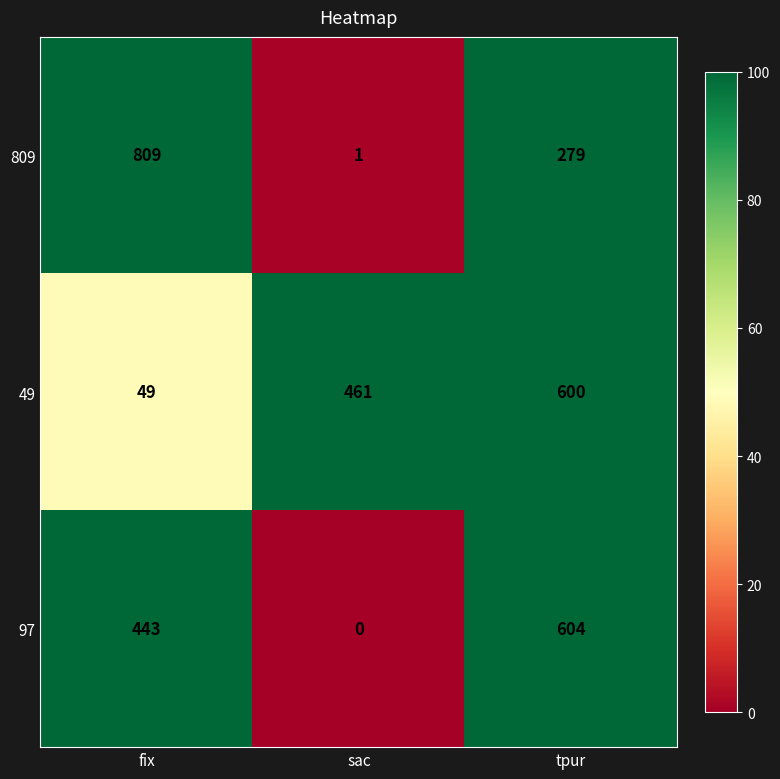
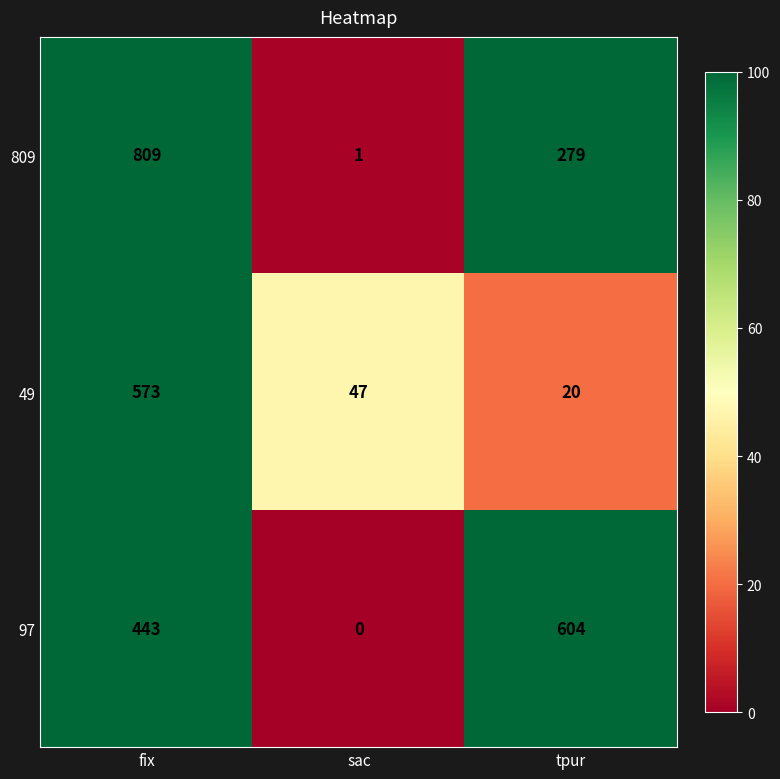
49, fix: 49 -> 573
49, sac: 461 -> 47
49, tpur: 600 -> 20
